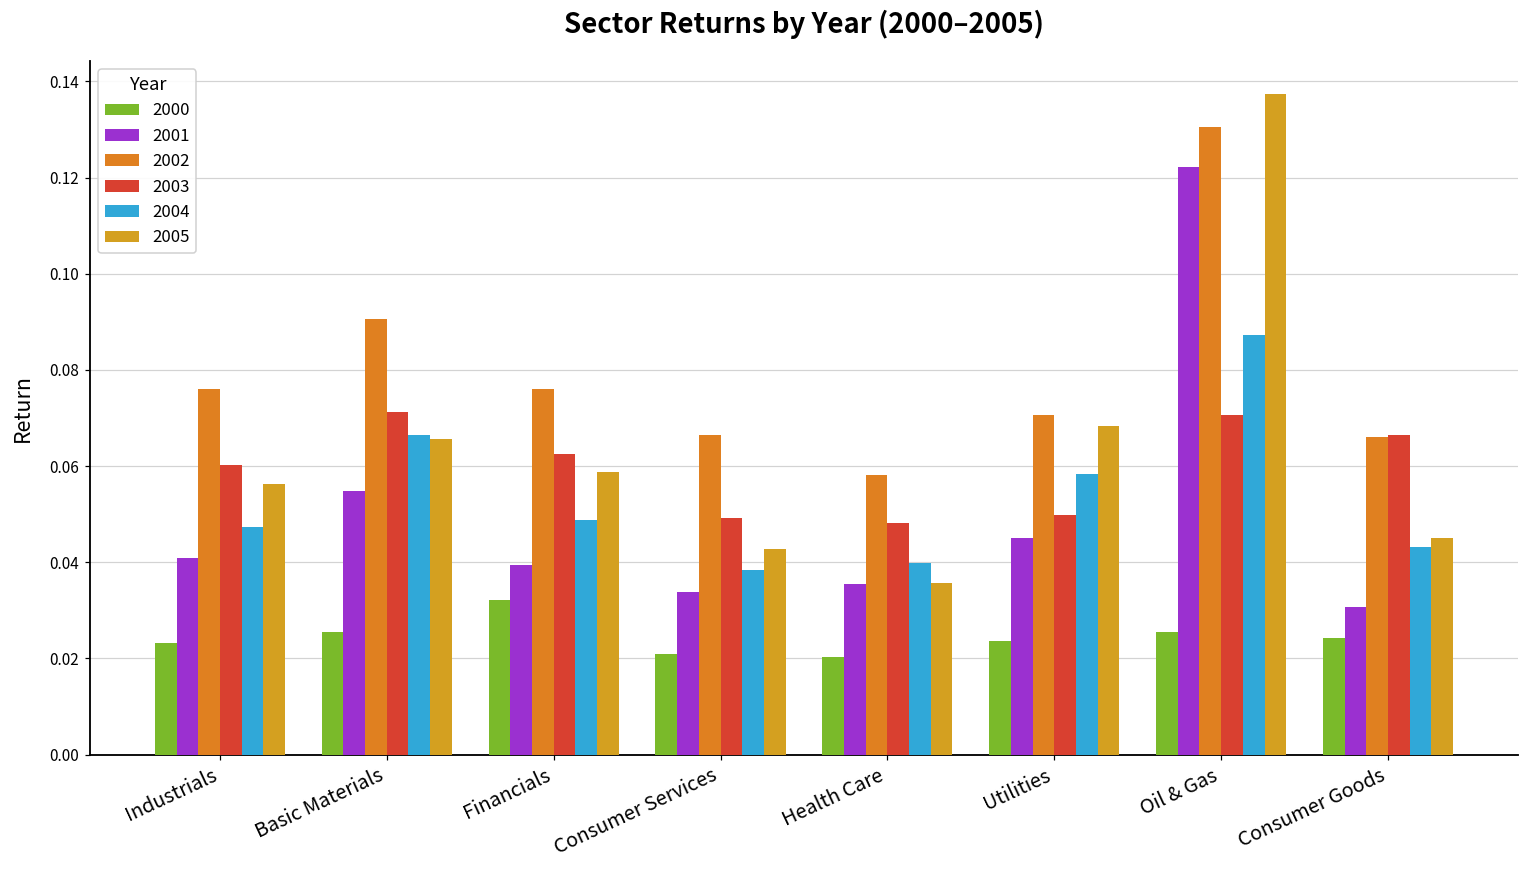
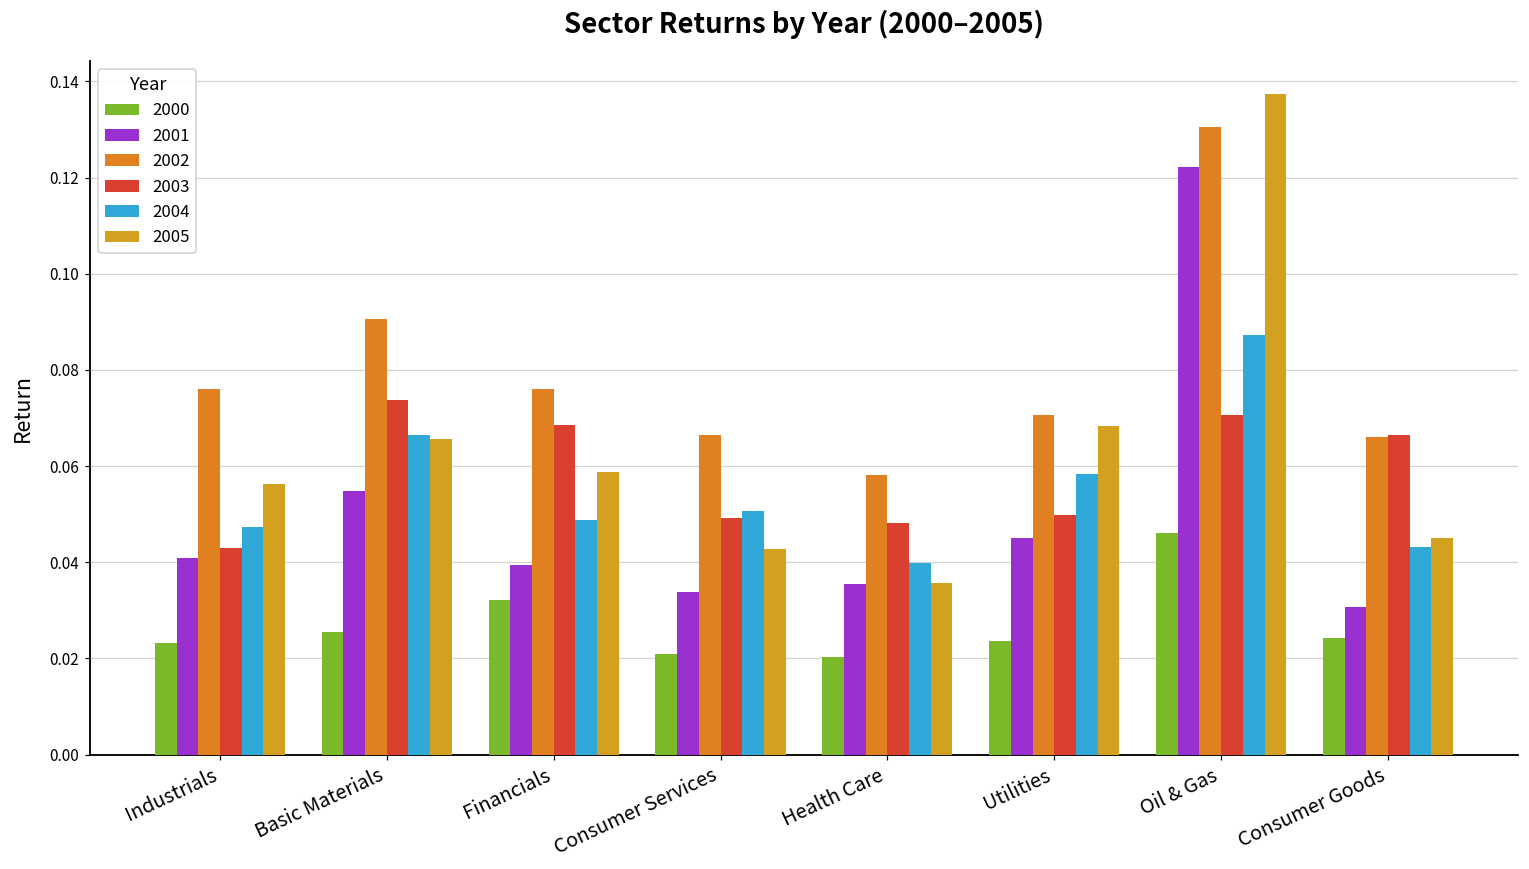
2003, Industrials: 0.060 -> 0.043
2003, Basic Materials: 0.071 -> 0.074
2003, Financials: 0.063 -> 0.069
2004, Consumer Services: 0.038 -> 0.051
2000, Oil & Gas: 0.025 -> 0.046
